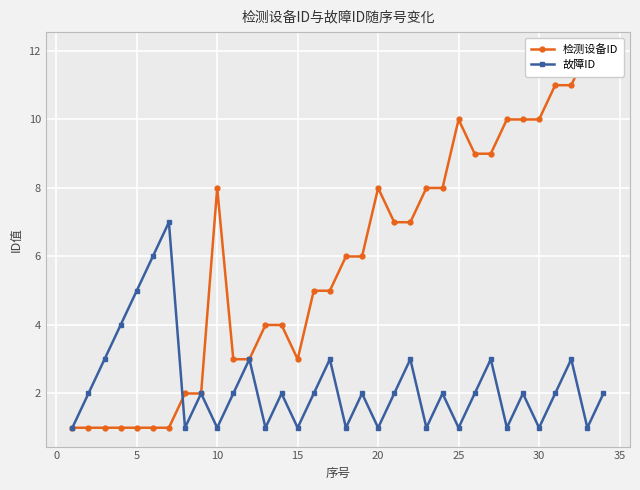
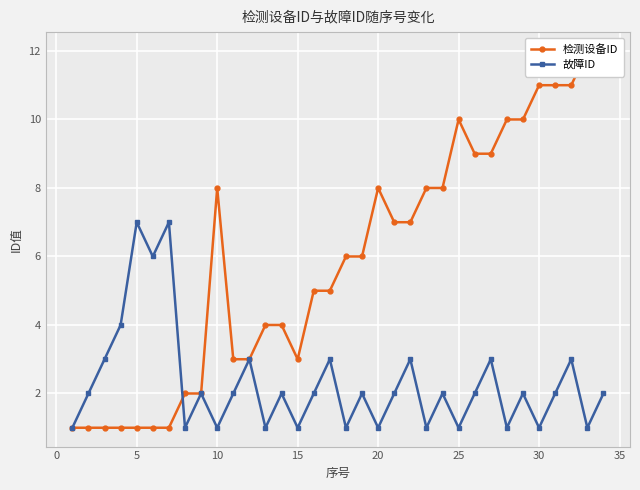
故障ID, 5: 5 -> 7
检测设备ID, 30: 10 -> 11
